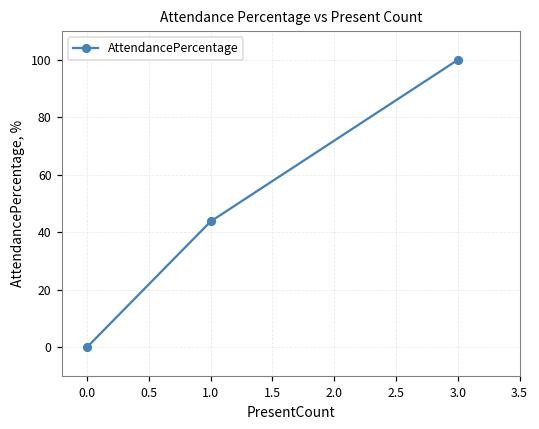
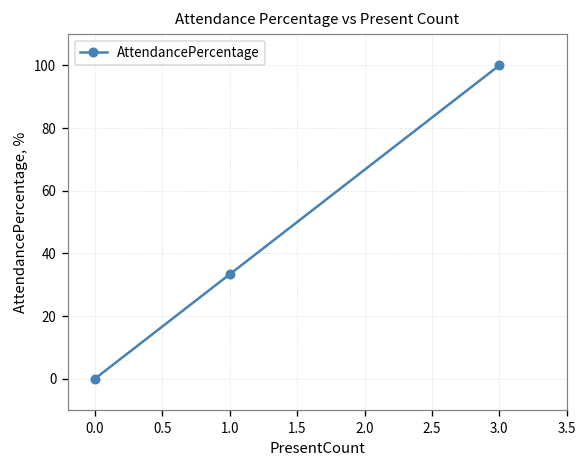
1.0: 44 -> 33
